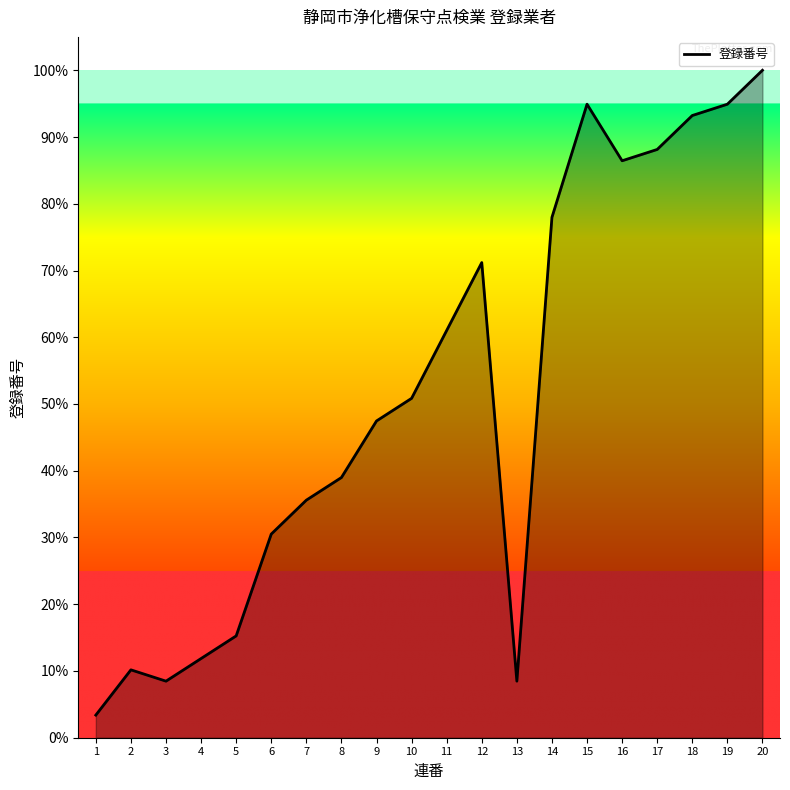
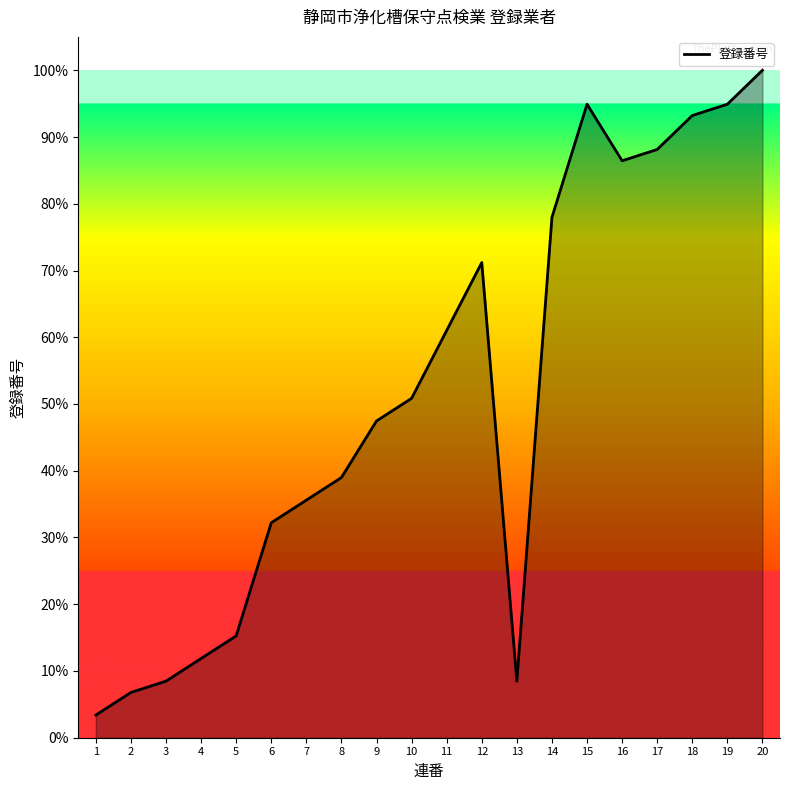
2: 10% -> 7%
6: 31% -> 32%
